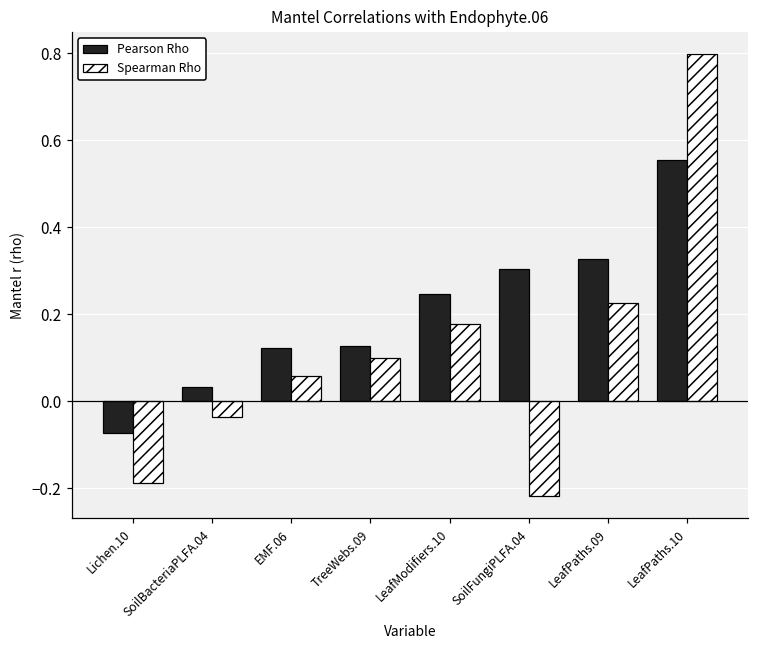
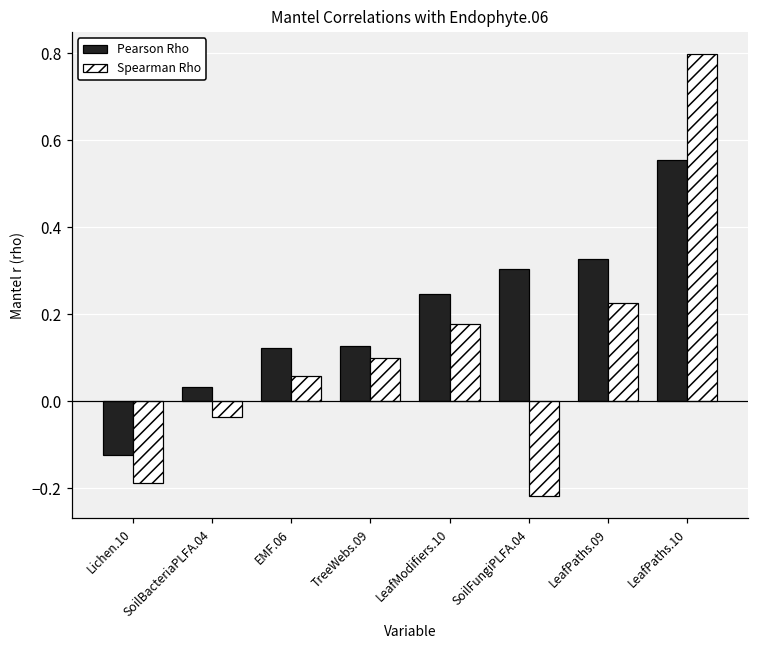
Pearson Rho, Lichen.10: -0.07 -> -0.12
